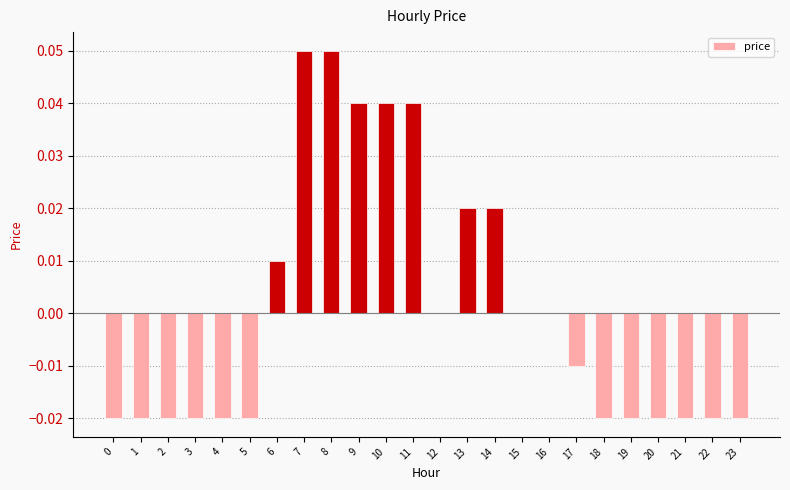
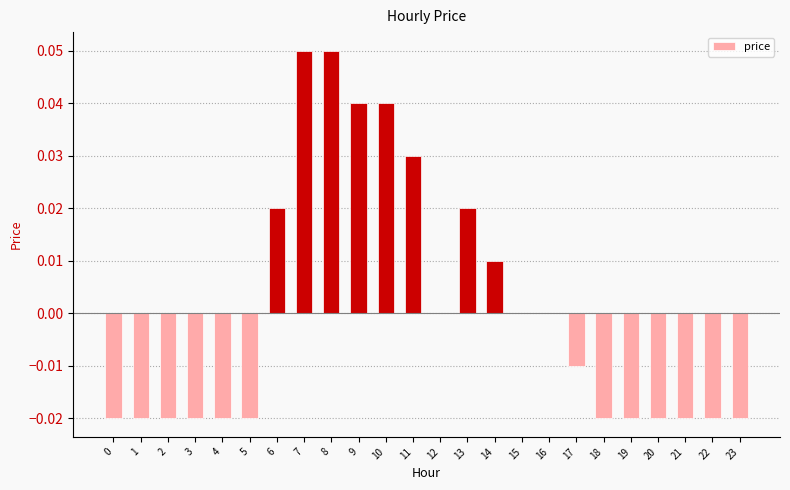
6: 0.01 -> 0.02
11: 0.04 -> 0.03
14: 0.02 -> 0.01
